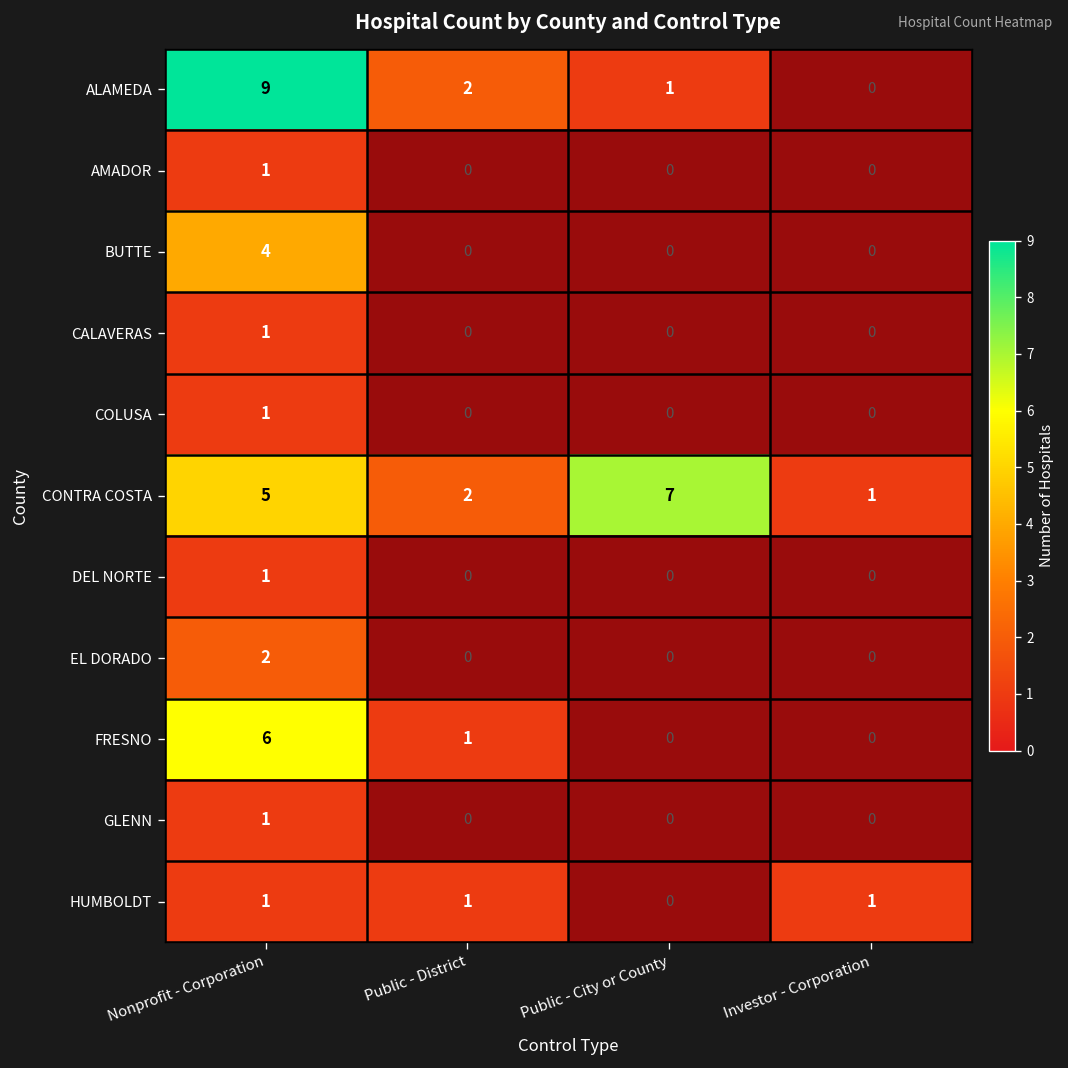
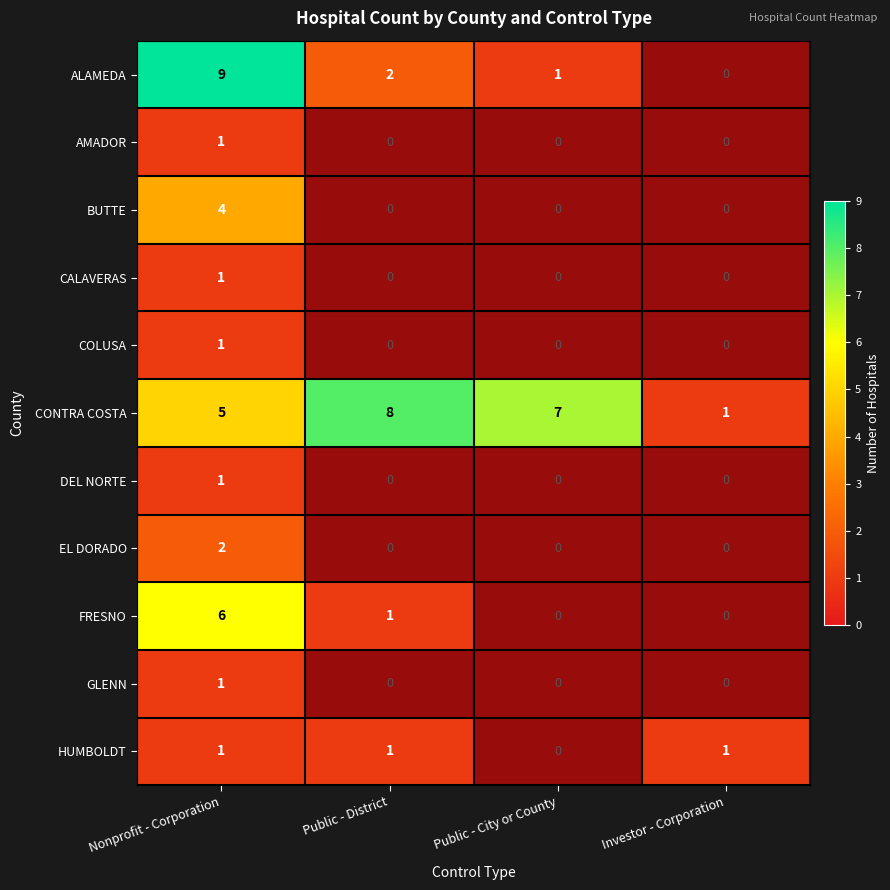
CONTRA COSTA, Public - District: 2 -> 8
